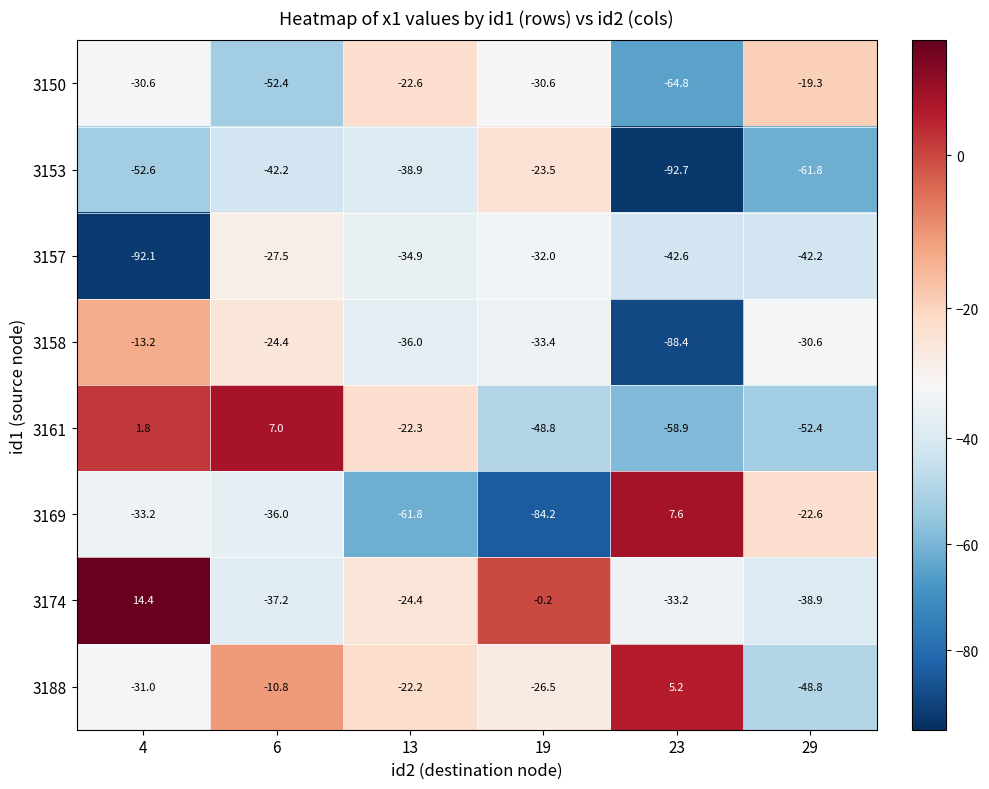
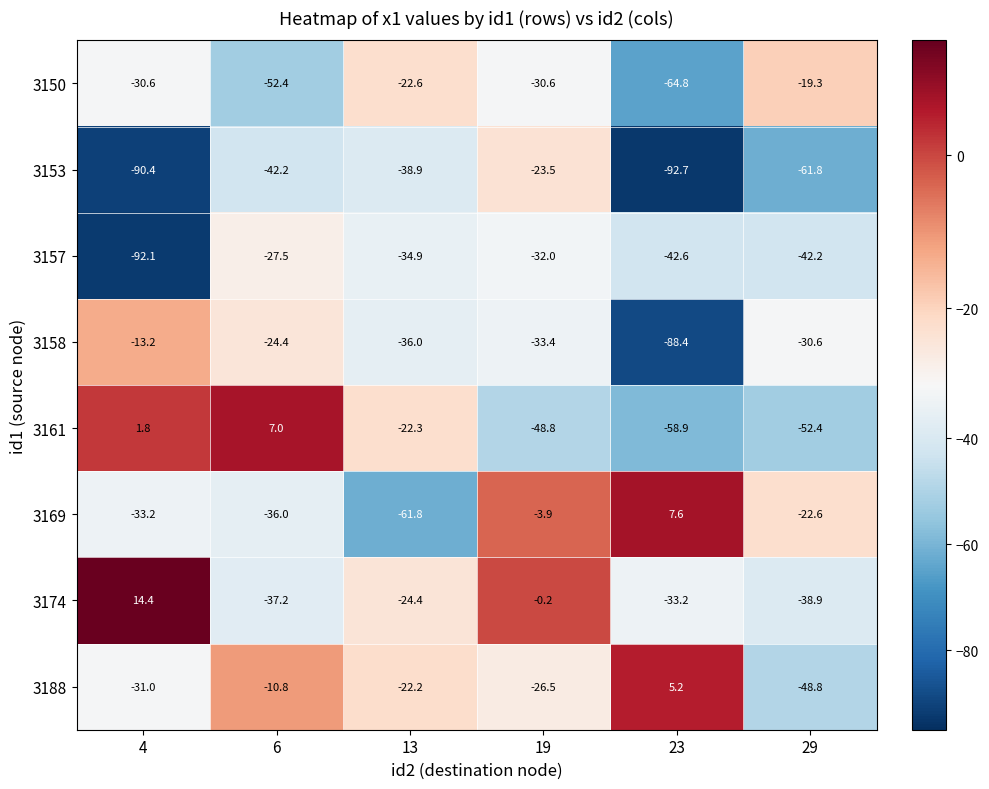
3153, 4: -52.6 -> -90.4
3169, 19: -84.2 -> -3.9
